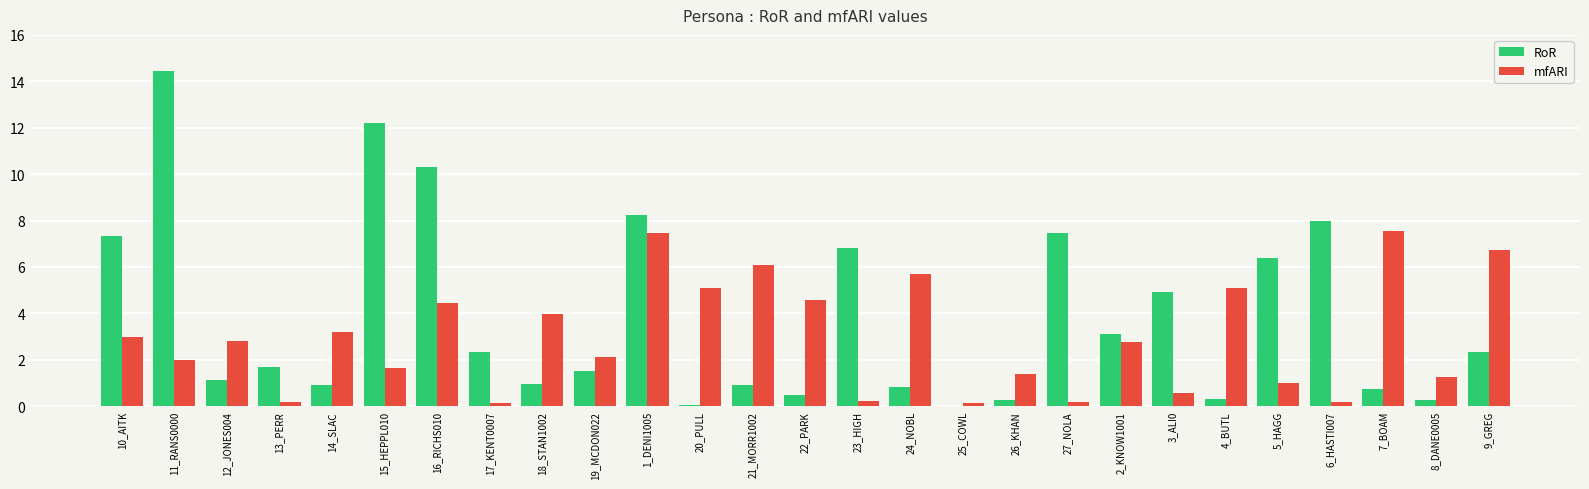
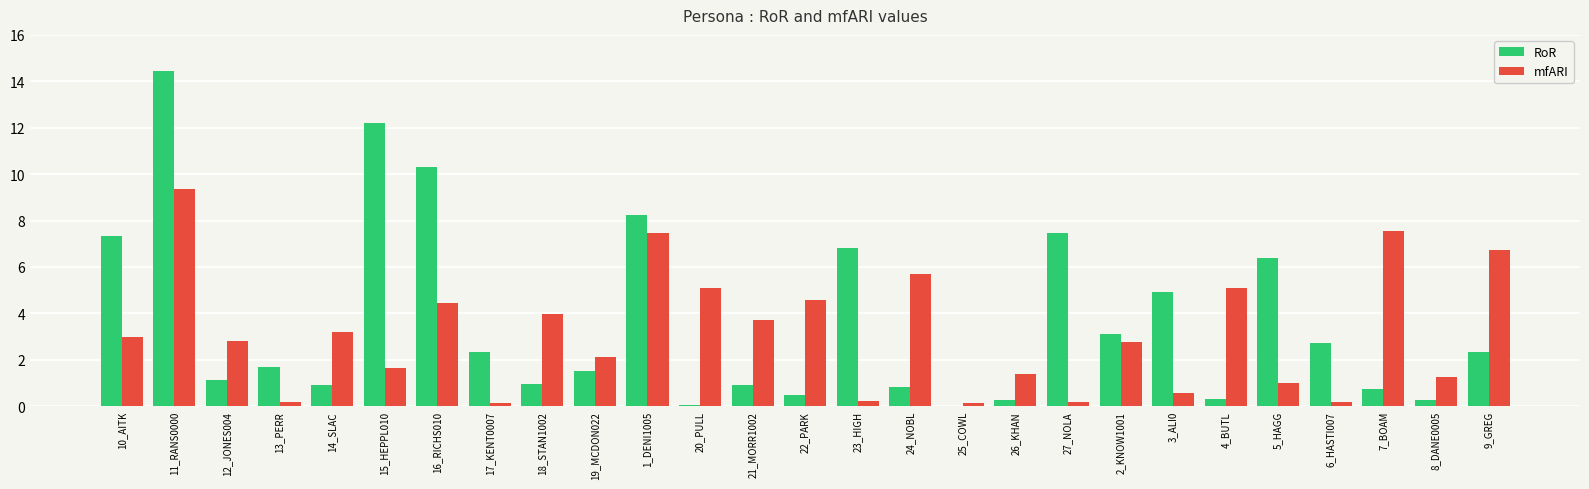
mfARI, 11_RANS0000: 2.0 -> 9.3
mfARI, 21_MORR1002: 6.1 -> 3.7
RoR, 6_HASTI007: 8.0 -> 2.7
